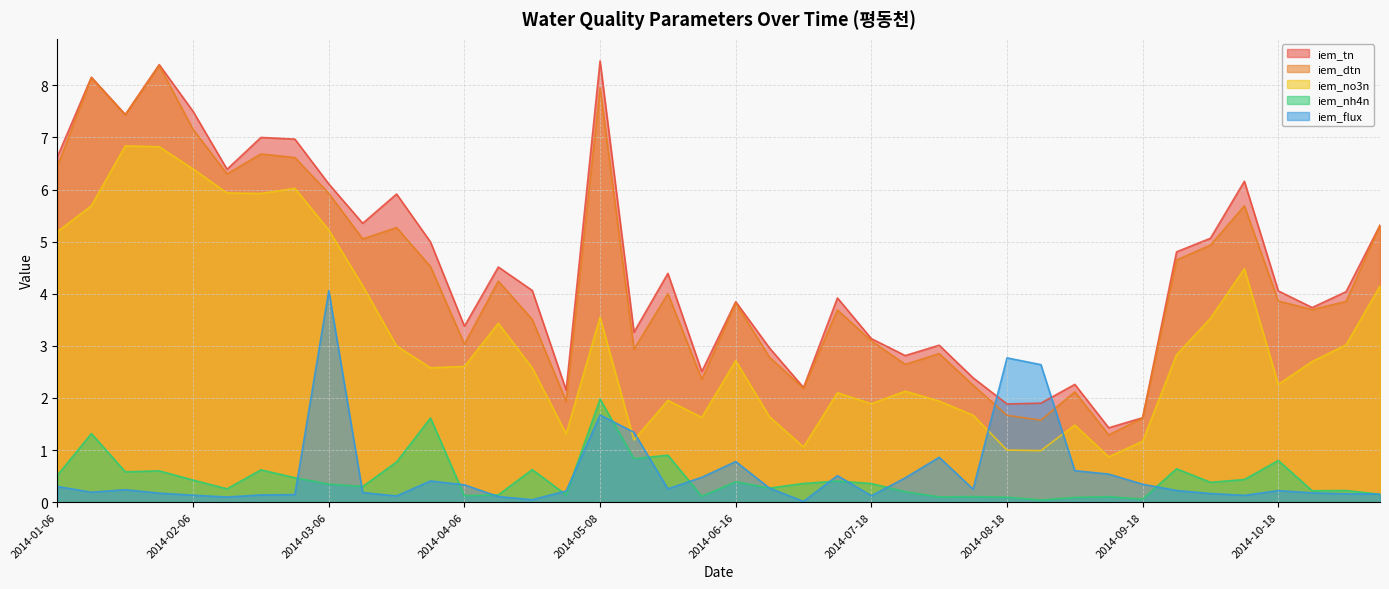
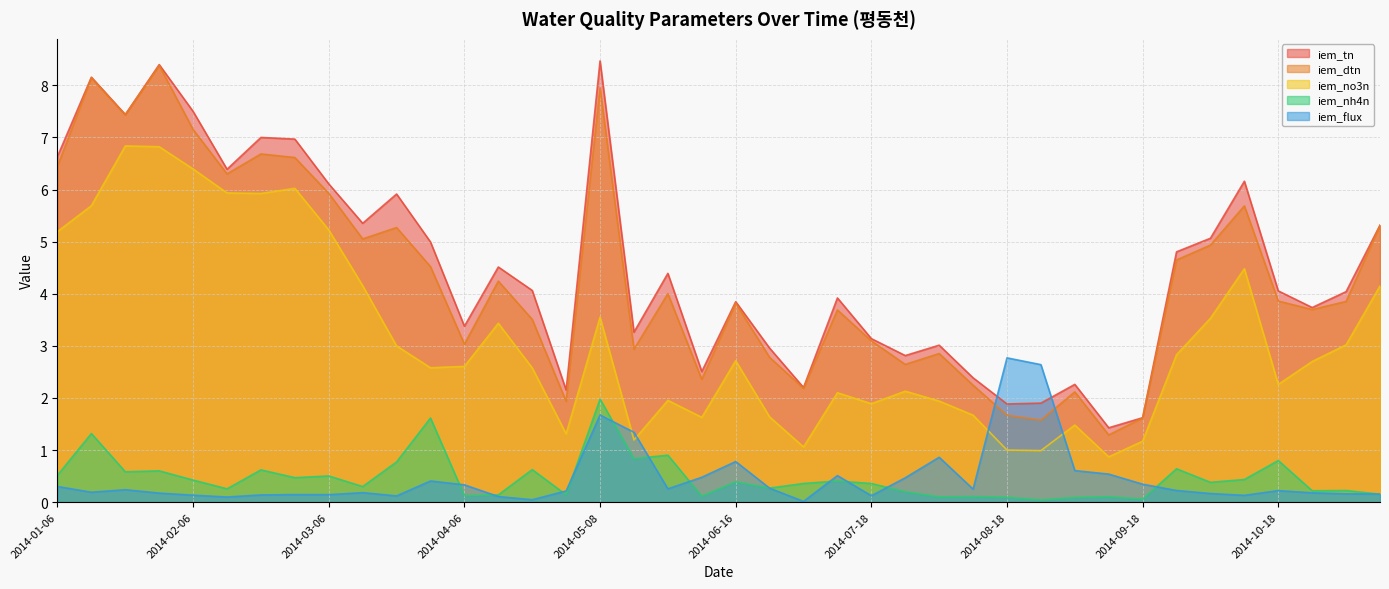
iem_nh4n, 2014-03-06: 0.3 -> 0.5
iem_flux, 2014-03-06: 4.1 -> 0.1
